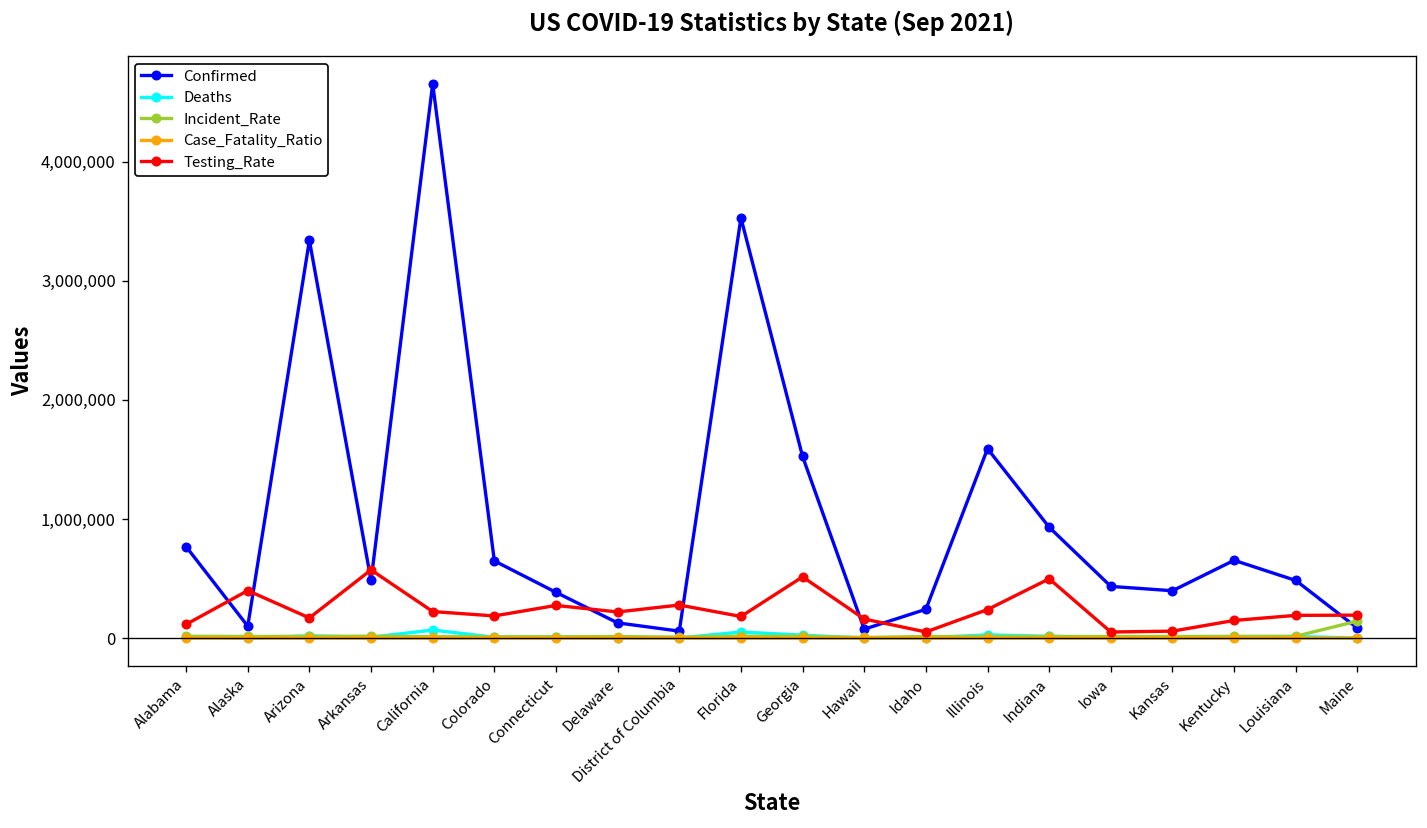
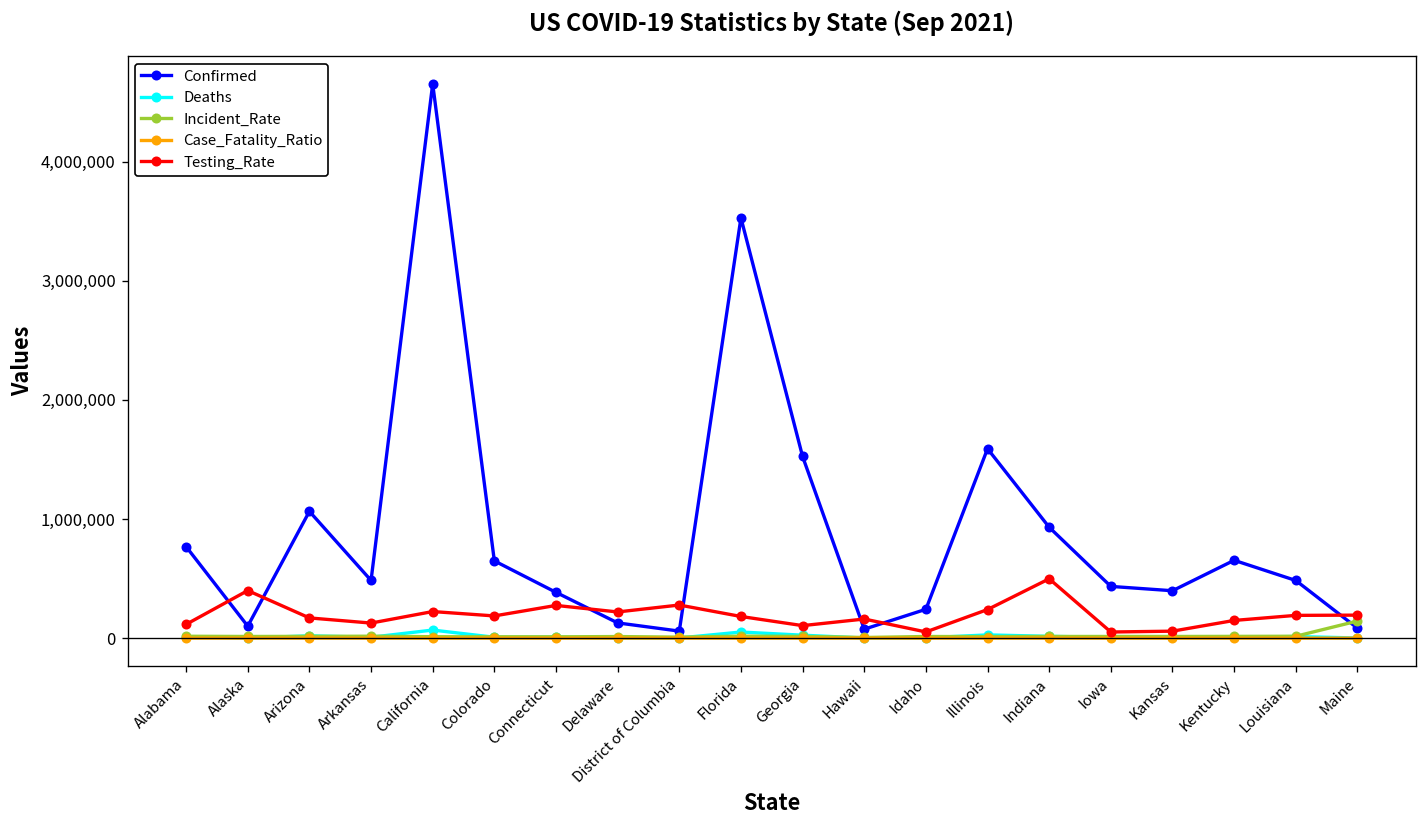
Confirmed, Arizona: 3,300,000 -> 1,100,000
Testing_Rate, Arkansas: 600,000 -> 100,000
Testing_Rate, Georgia: 500,000 -> 100,000
